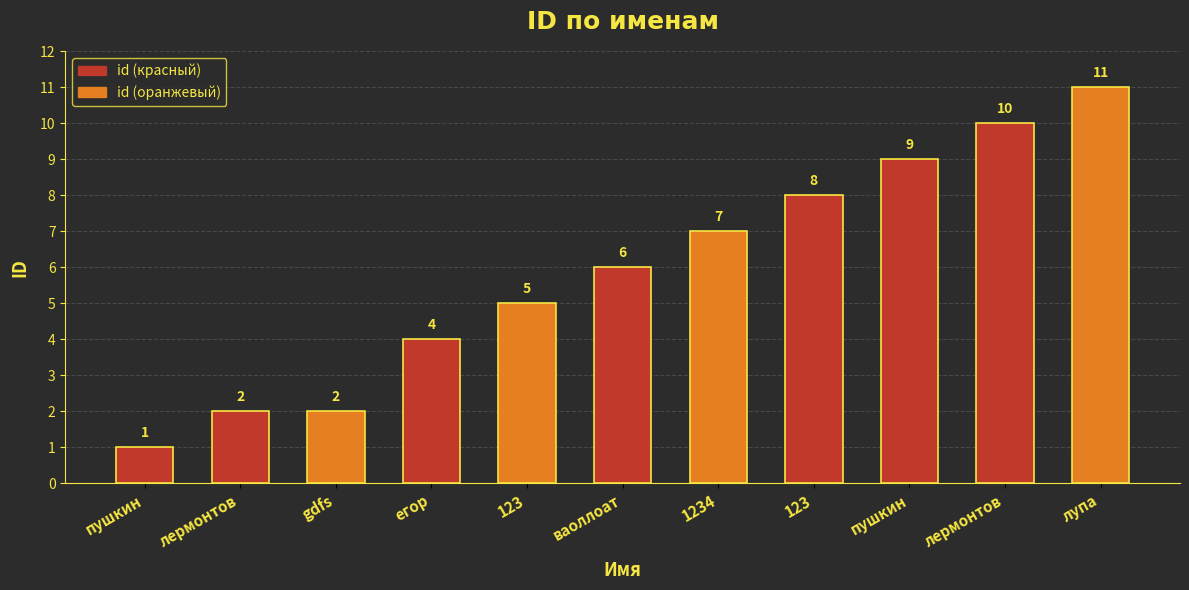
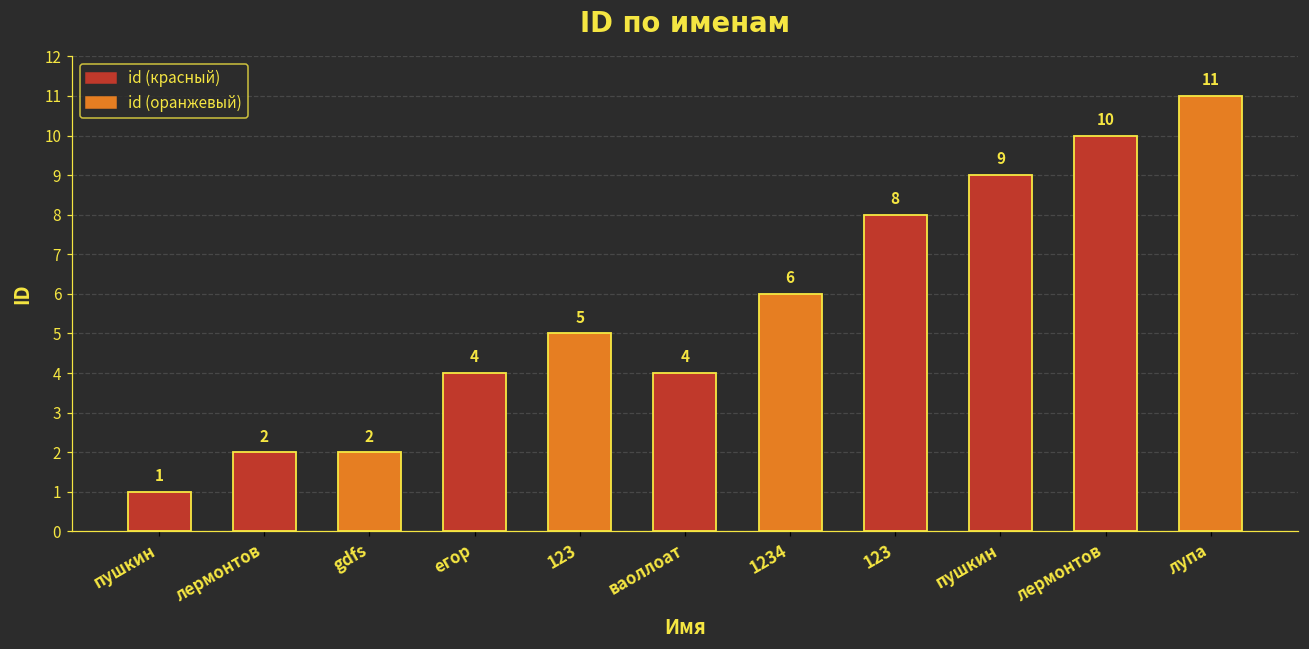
ваоллоат: 6 -> 4
1234: 7 -> 6
